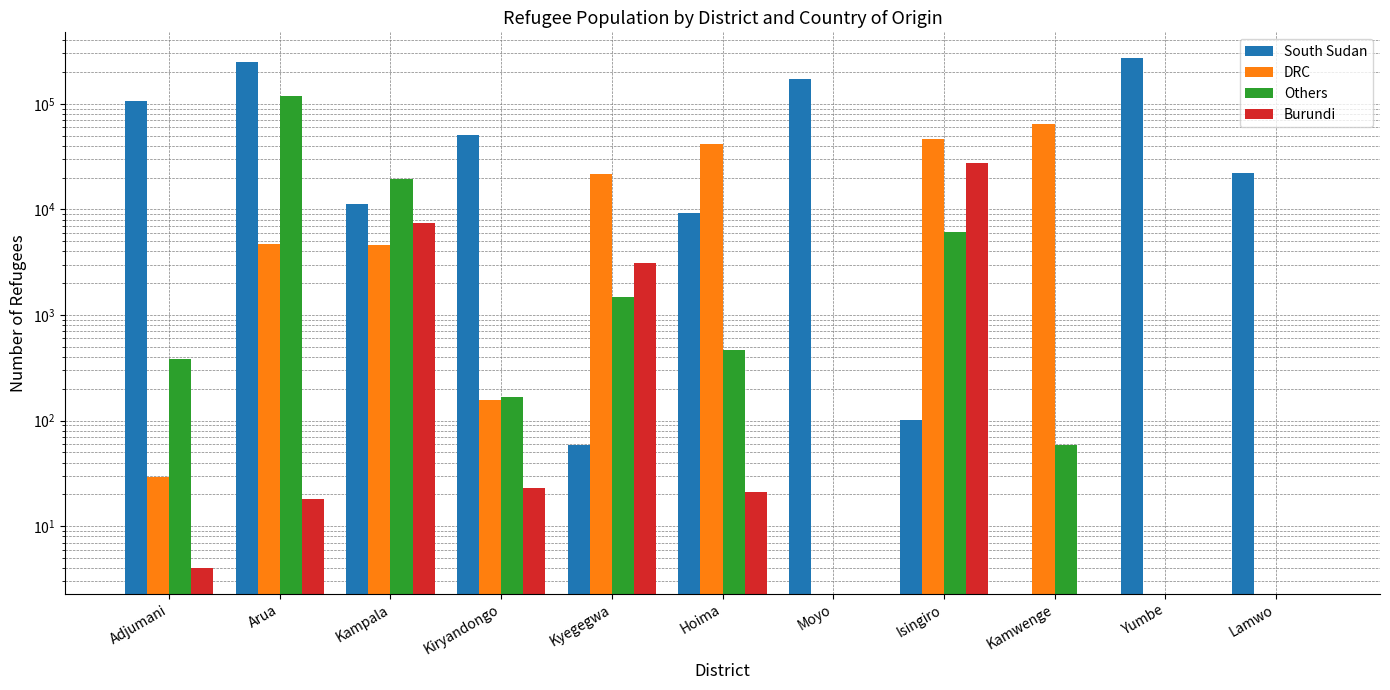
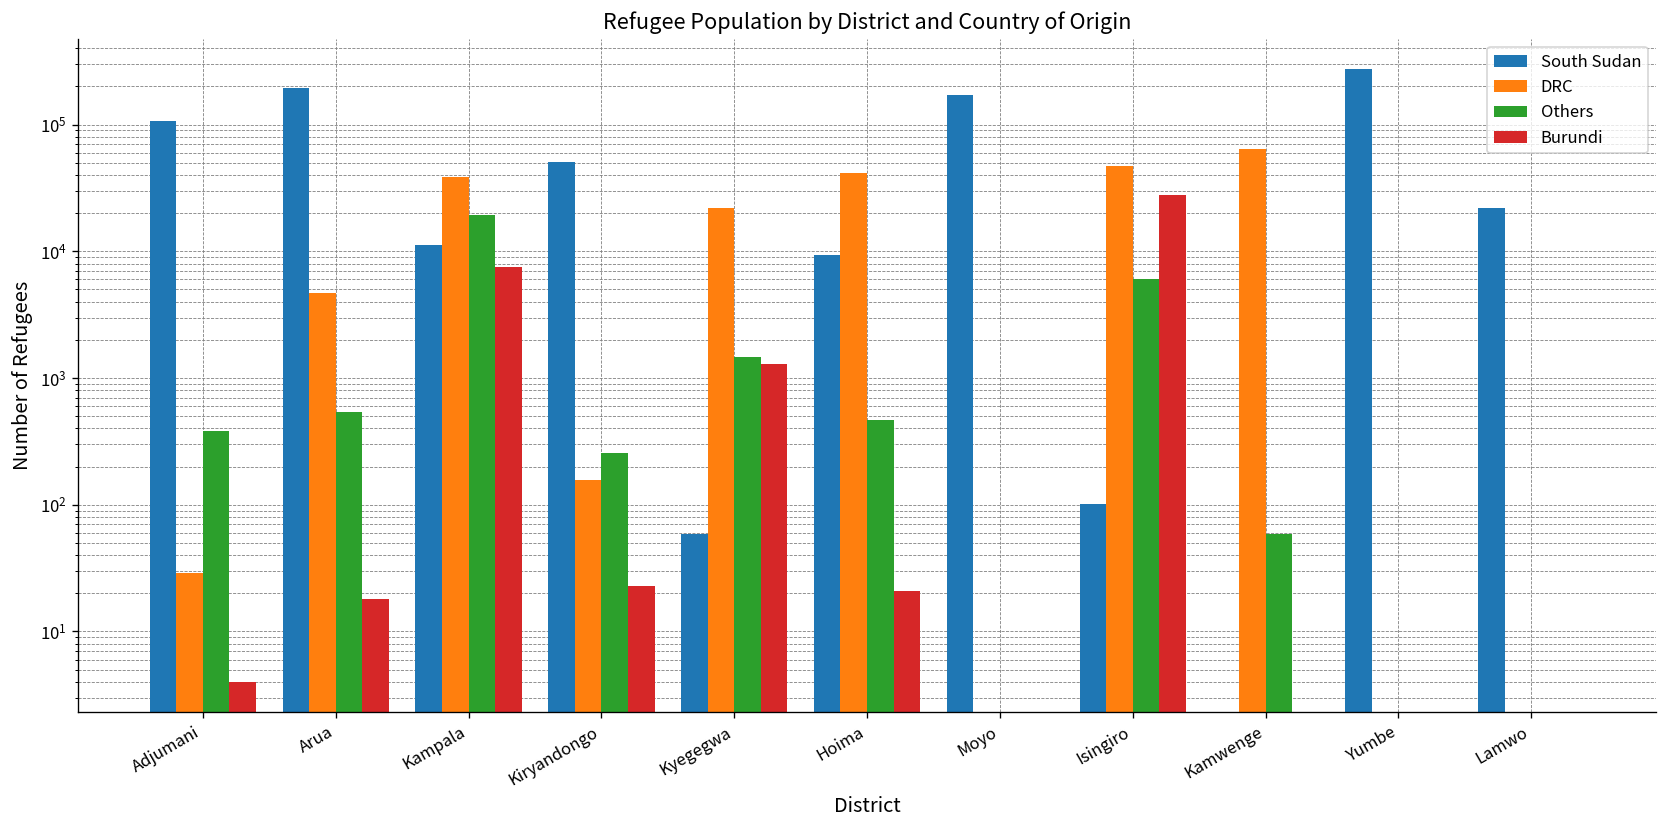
South Sudan, Arua: 250000 -> 190000
Others, Arua: 120000 -> 500
DRC, Kampala: 4600 -> 39000
Others, Kiryandongo: 170 -> 260
Burundi, Kyegegwa: 3100 -> 1300
